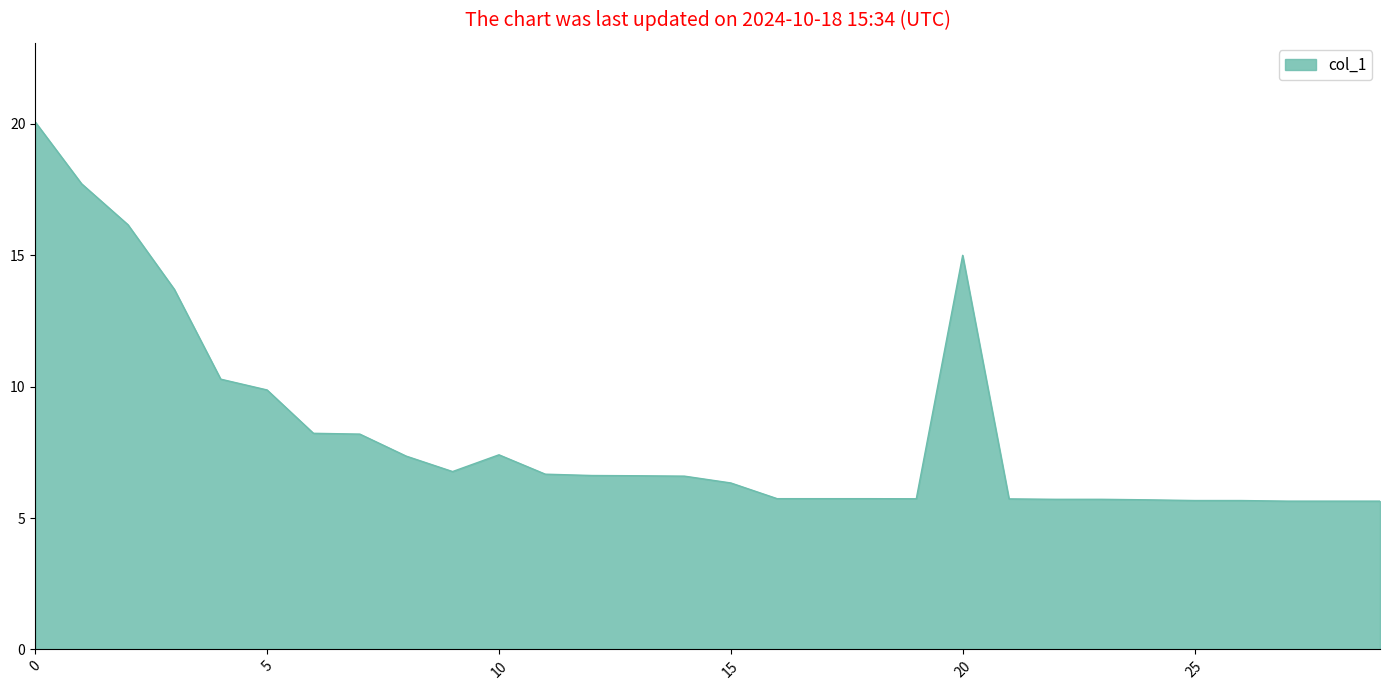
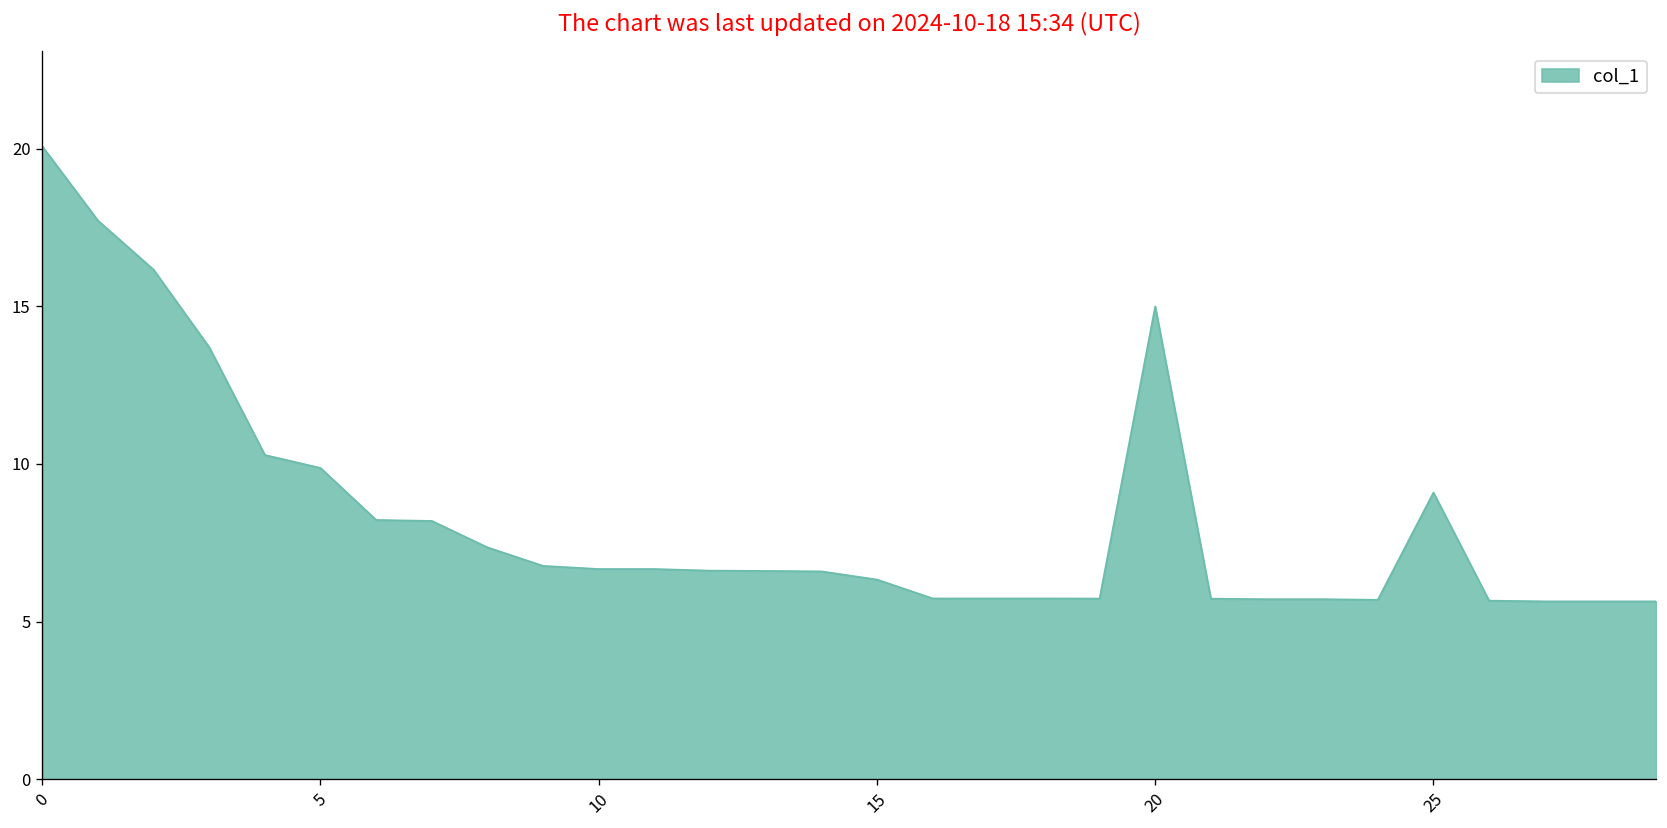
10: 7.4 -> 6.7
25: 5.7 -> 9.1
